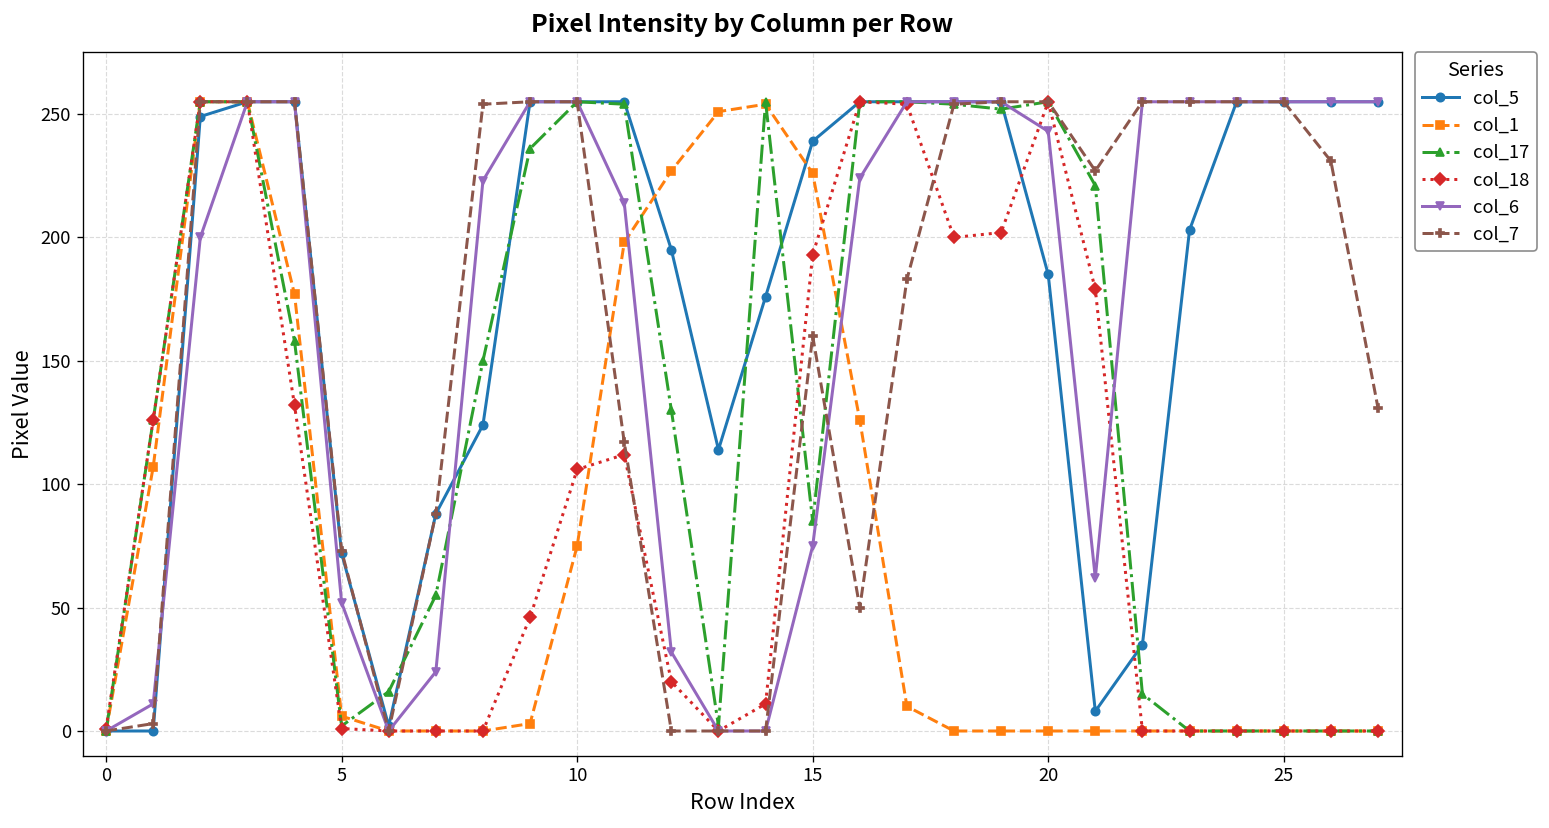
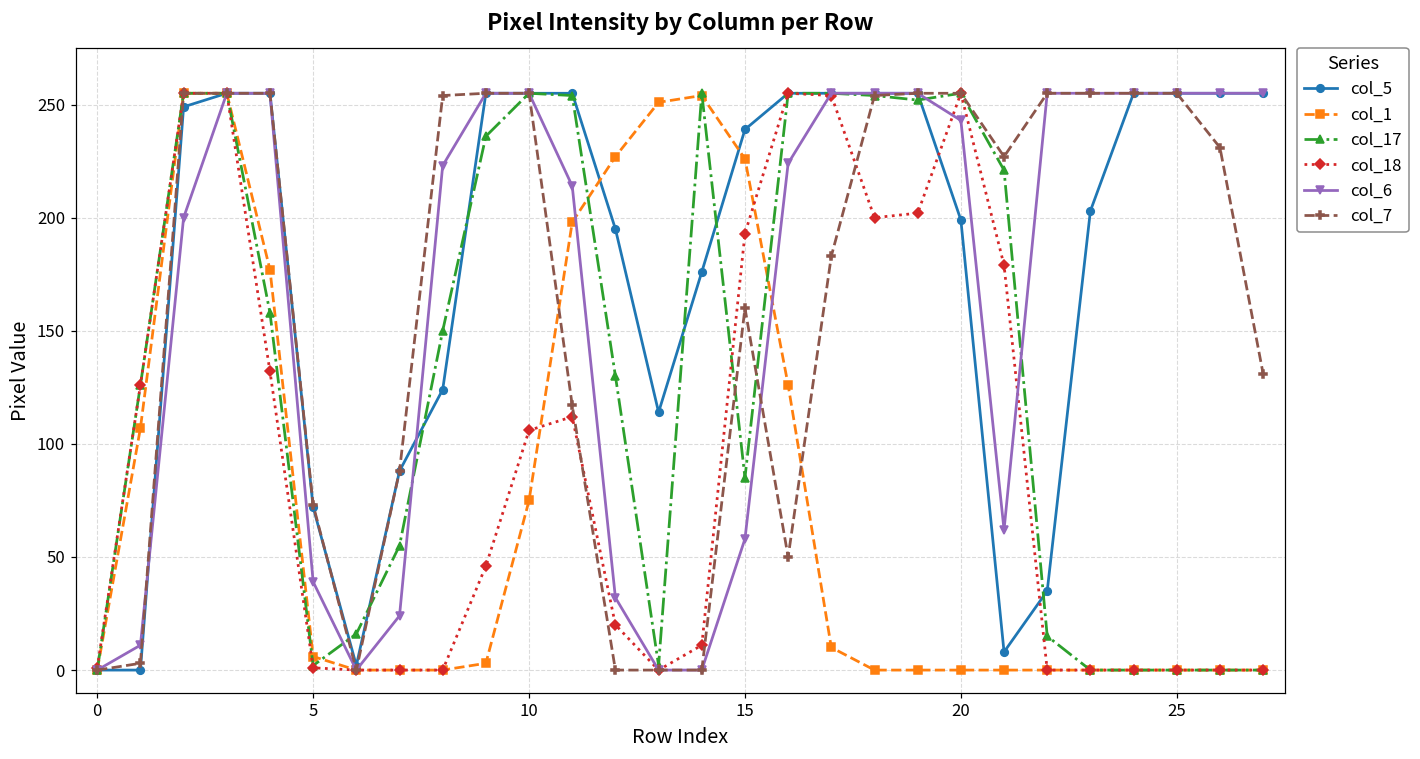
col_6, 5: 52 -> 39
col_6, 15: 75 -> 58
col_5, 20: 185 -> 199
